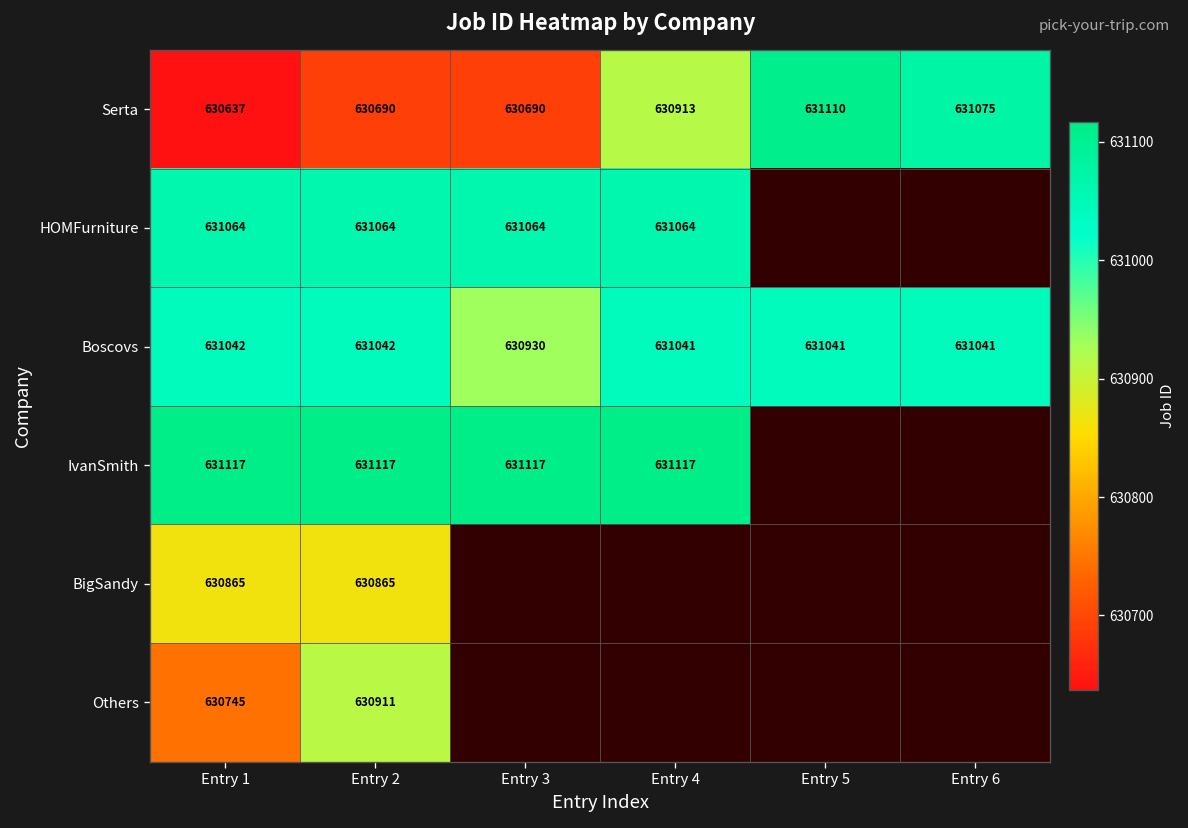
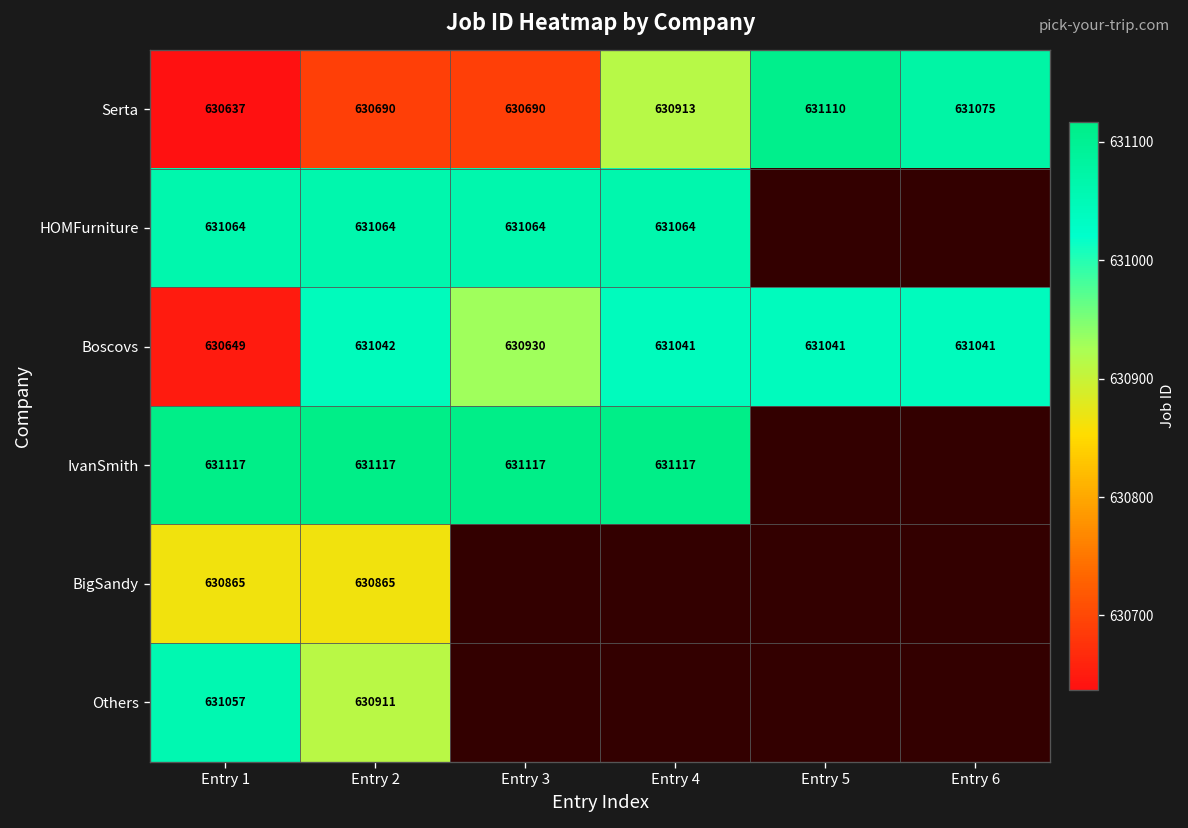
Boscovs, Entry 1: 631042 -> 630649
Others, Entry 1: 630745 -> 631057
